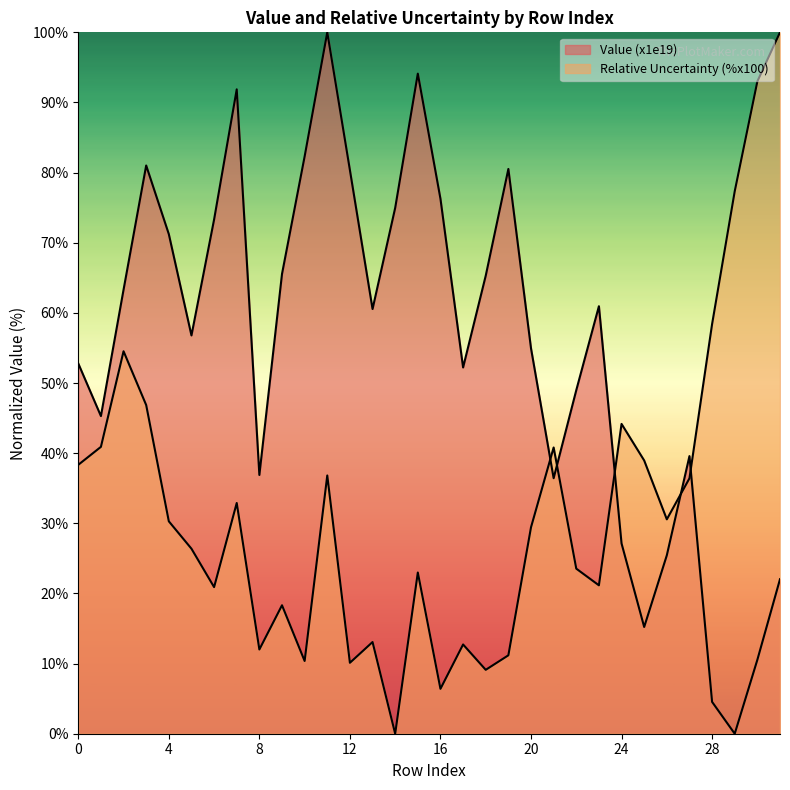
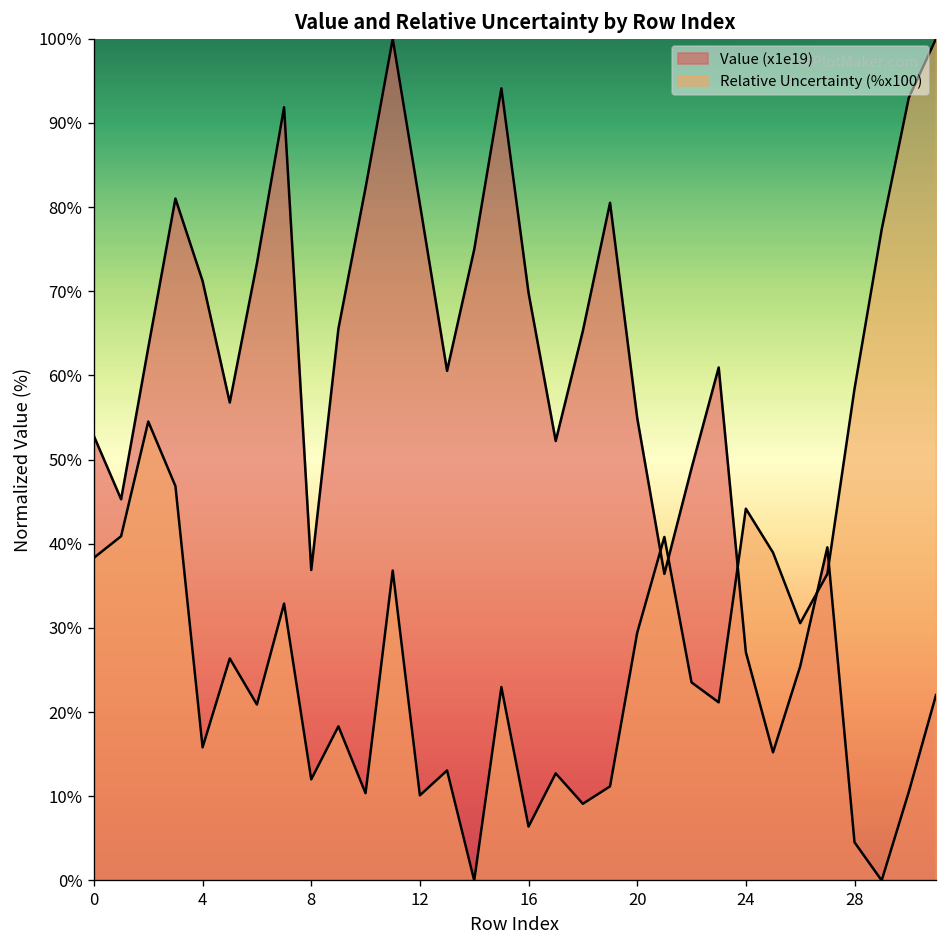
Relative Uncertainty (%x100), 4: 30% -> 16%
Value (x1e19), 16: 76% -> 70%
